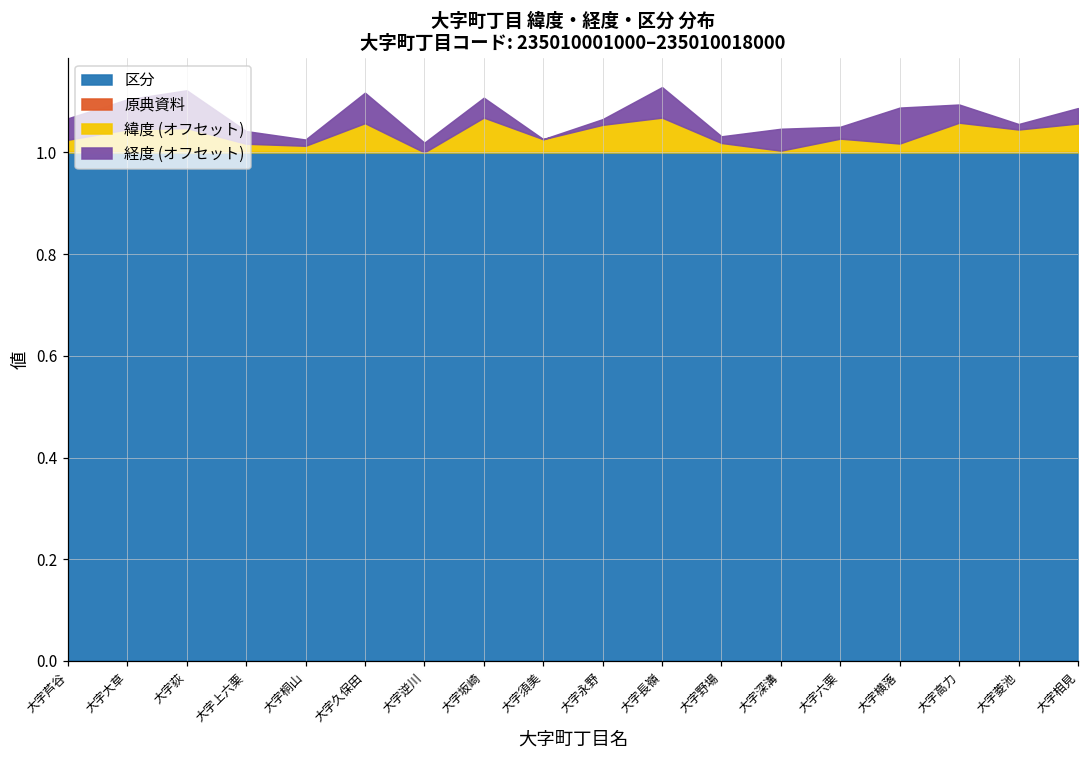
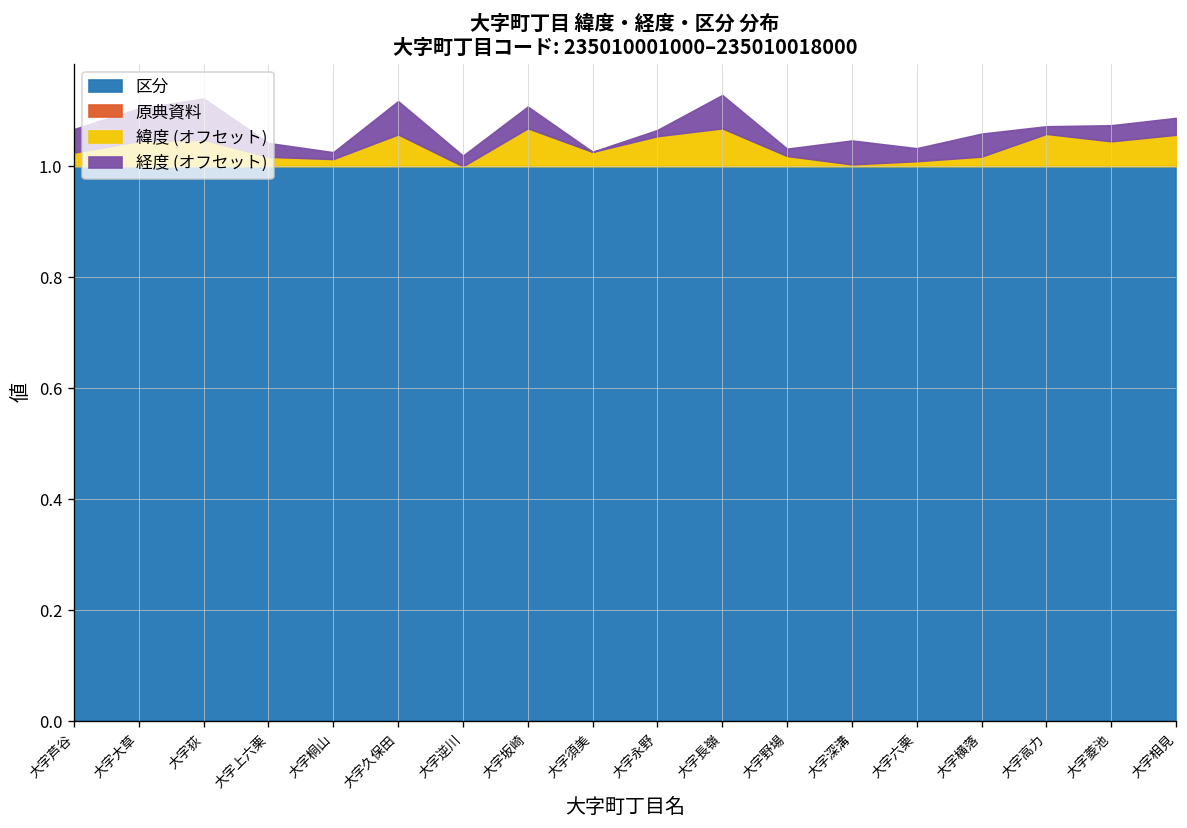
緯度 (オフセット), 大字六栗: 0.03 -> 0.01
経度 (オフセット), 大字横落: 0.07 -> 0.04
経度 (オフセット), 大字高力: 0.04 -> 0.01
経度 (オフセット), 大字菱池: 0.01 -> 0.03
